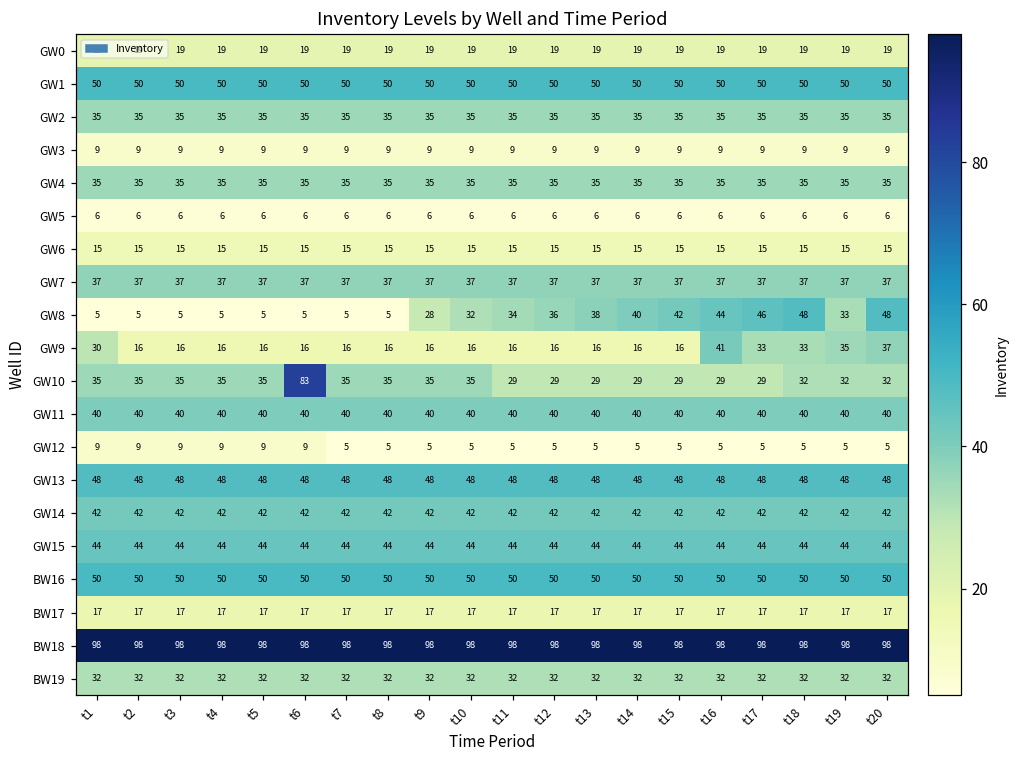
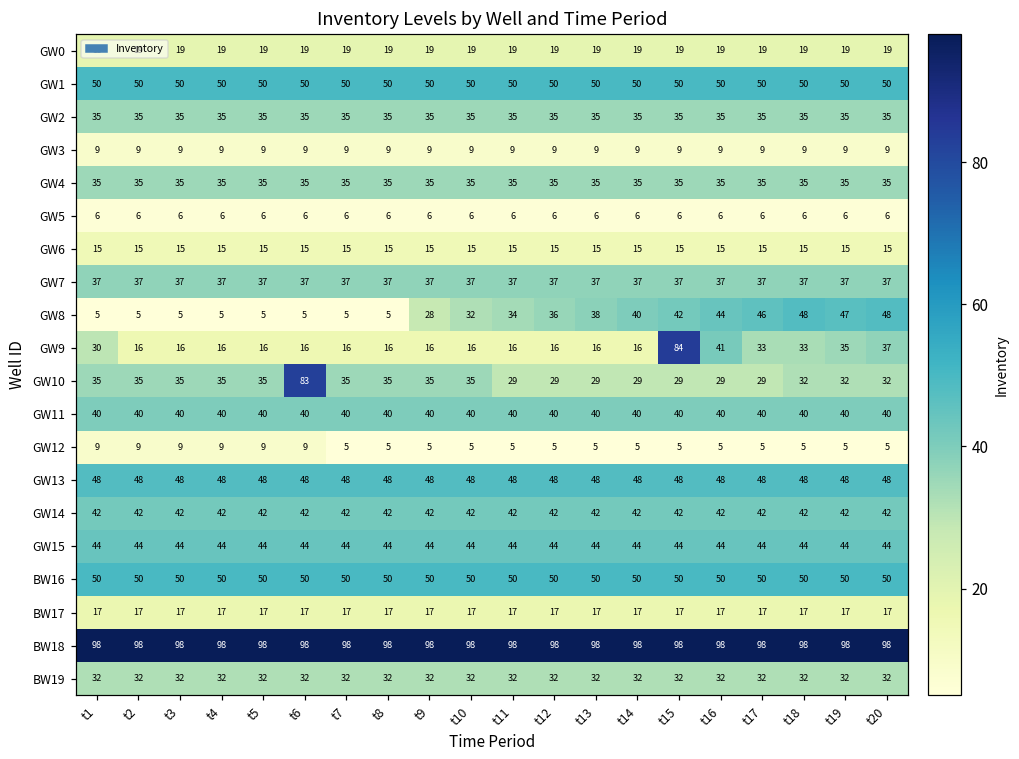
GW8, t19: 33 -> 47
GW9, t15: 16 -> 84
